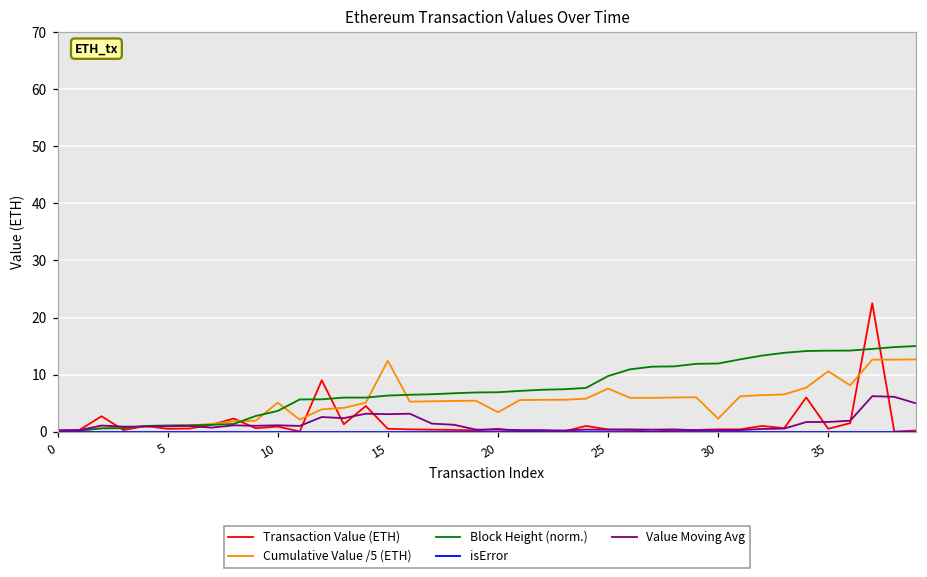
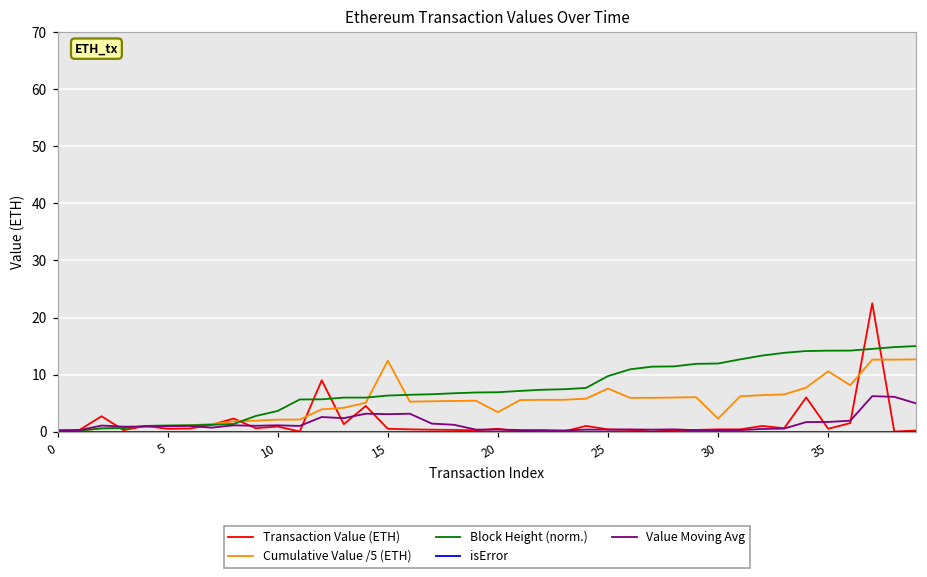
Cumulative Value /5 (ETH), 10: 5 -> 2
